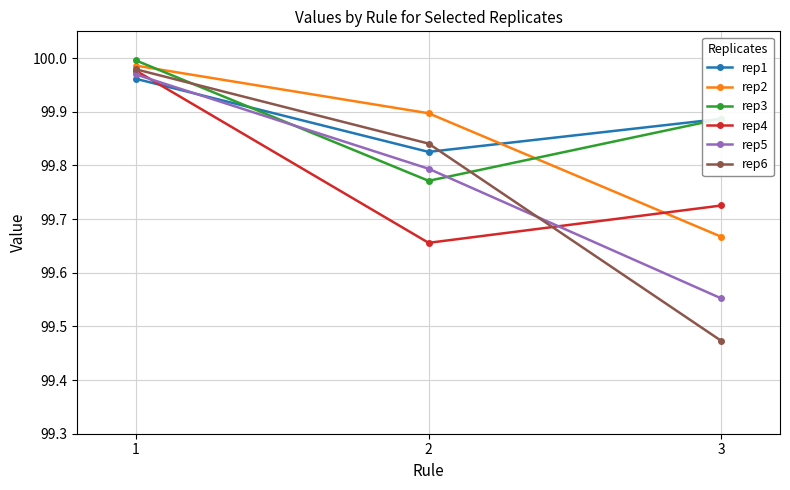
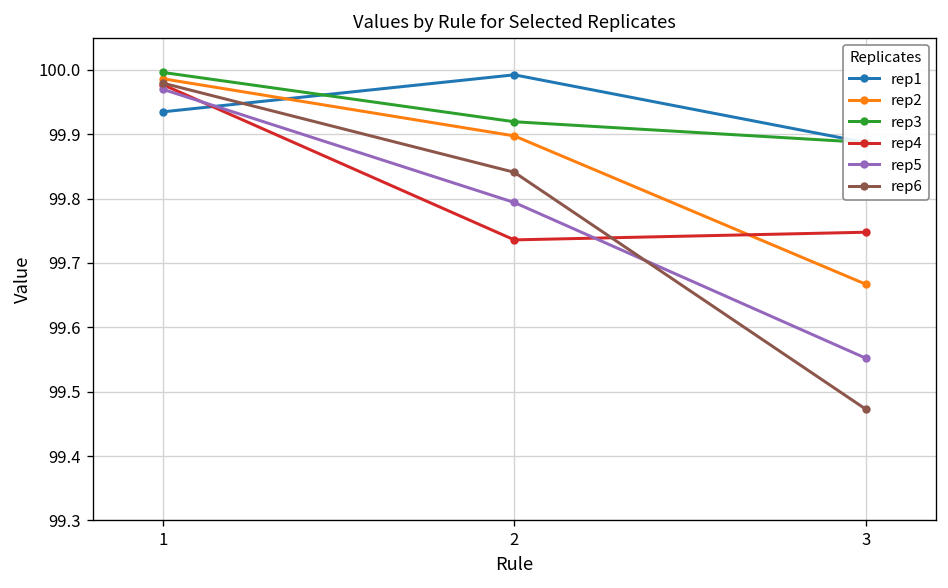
rep1, 1: 99.96 -> 99.93
rep1, 2: 99.83 -> 99.99
rep3, 2: 99.77 -> 99.92
rep4, 2: 99.66 -> 99.74
rep4, 3: 99.73 -> 99.75
